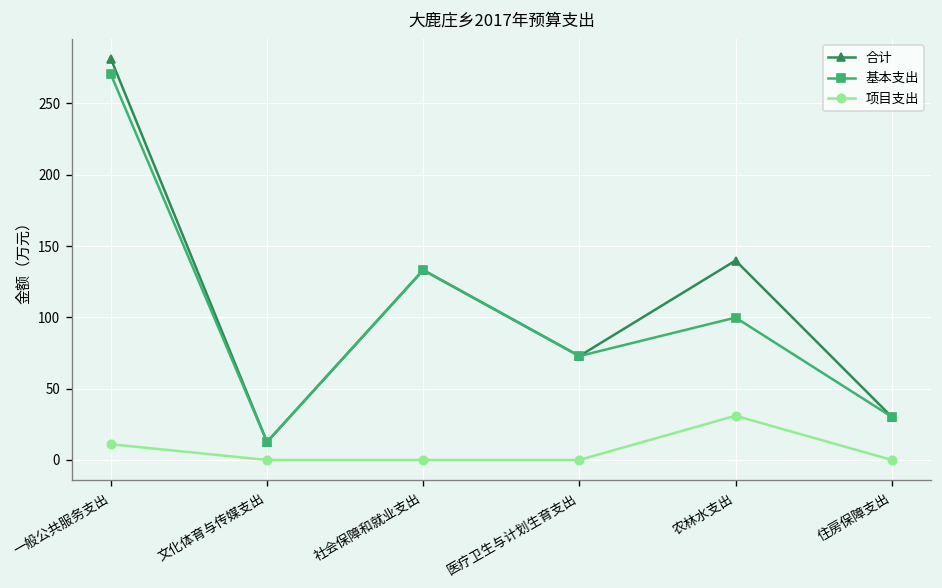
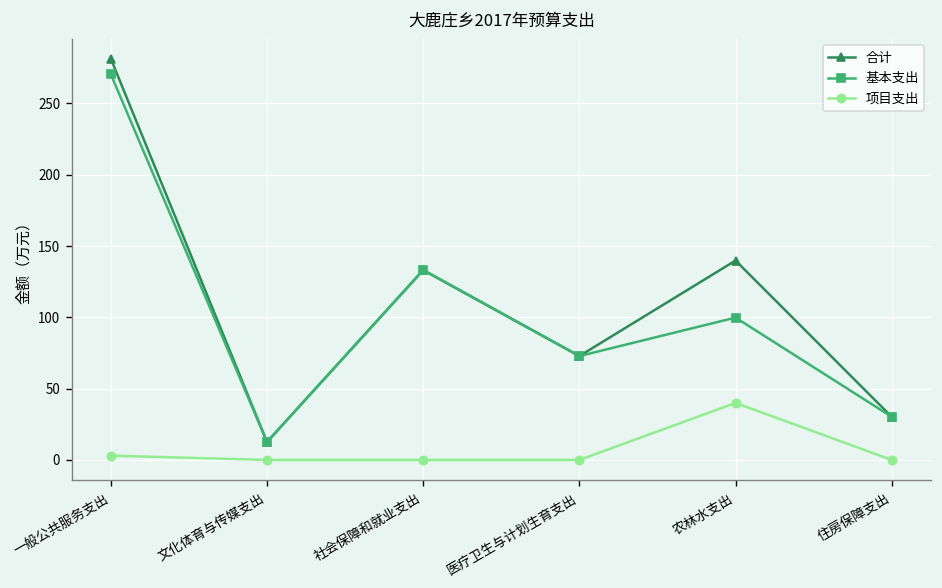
项目支出, 一般公共服务支出: 11 -> 3
项目支出, 农林水支出: 31 -> 40
